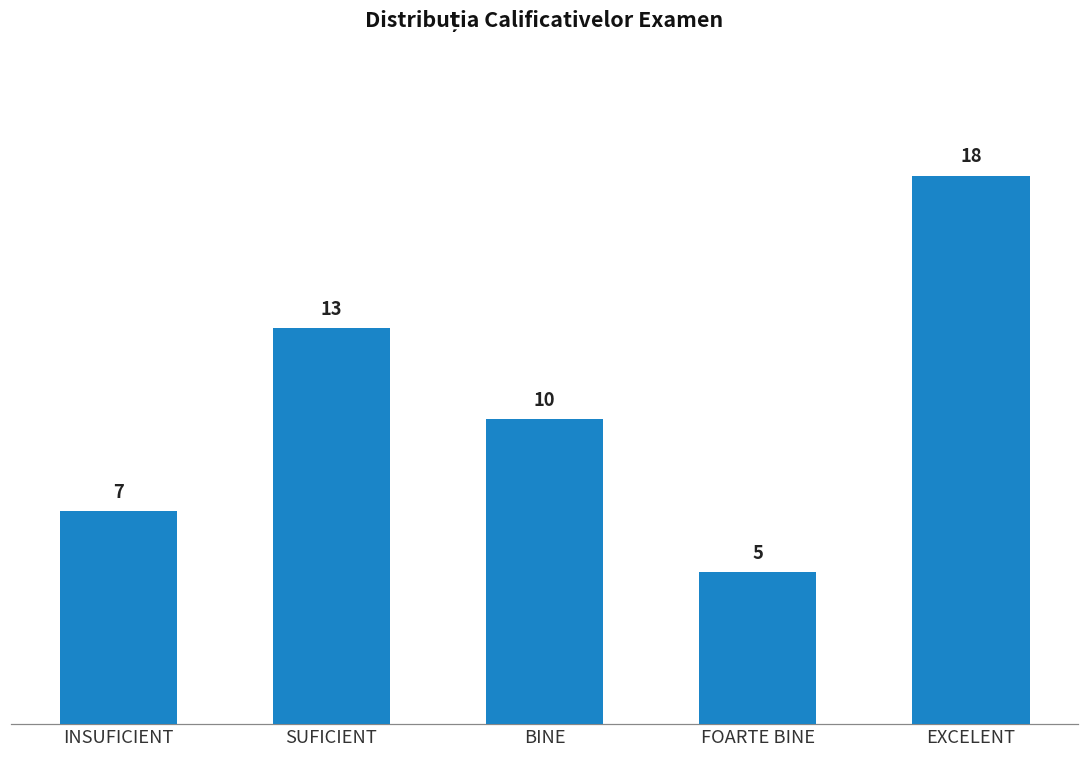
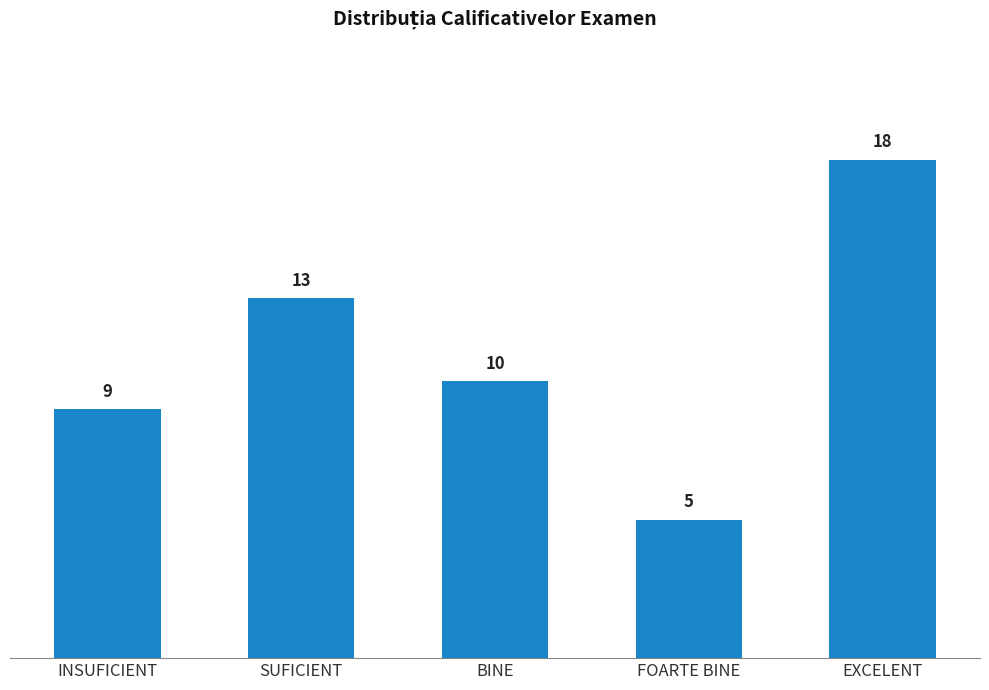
INSUFICIENT: 7 -> 9
